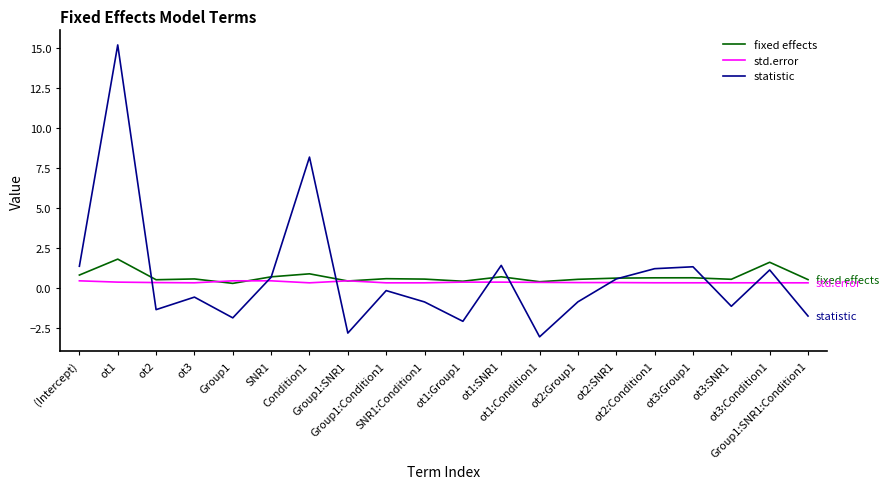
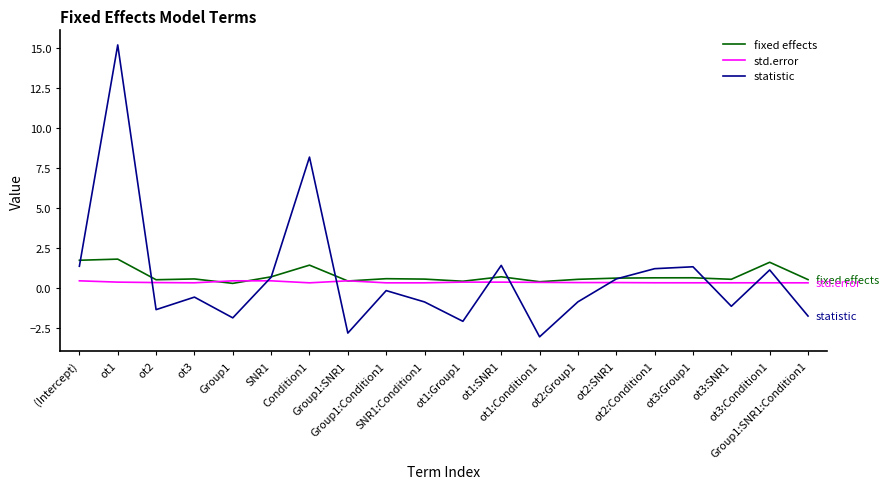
fixed effects, (Intercept): 0.8 -> 1.7
fixed effects, Condition1: 0.9 -> 1.4
